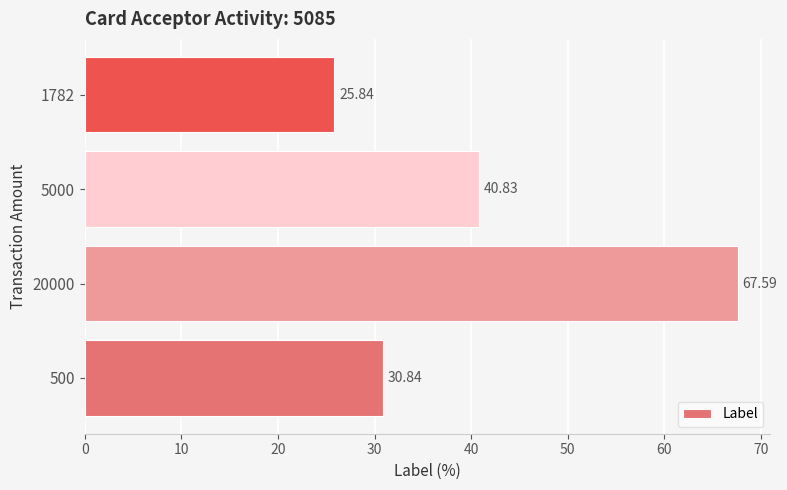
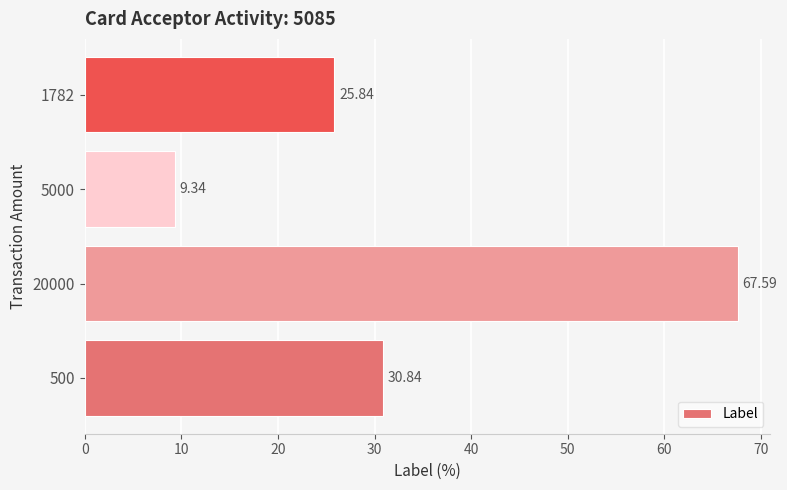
5000: 40.83 -> 9.34
